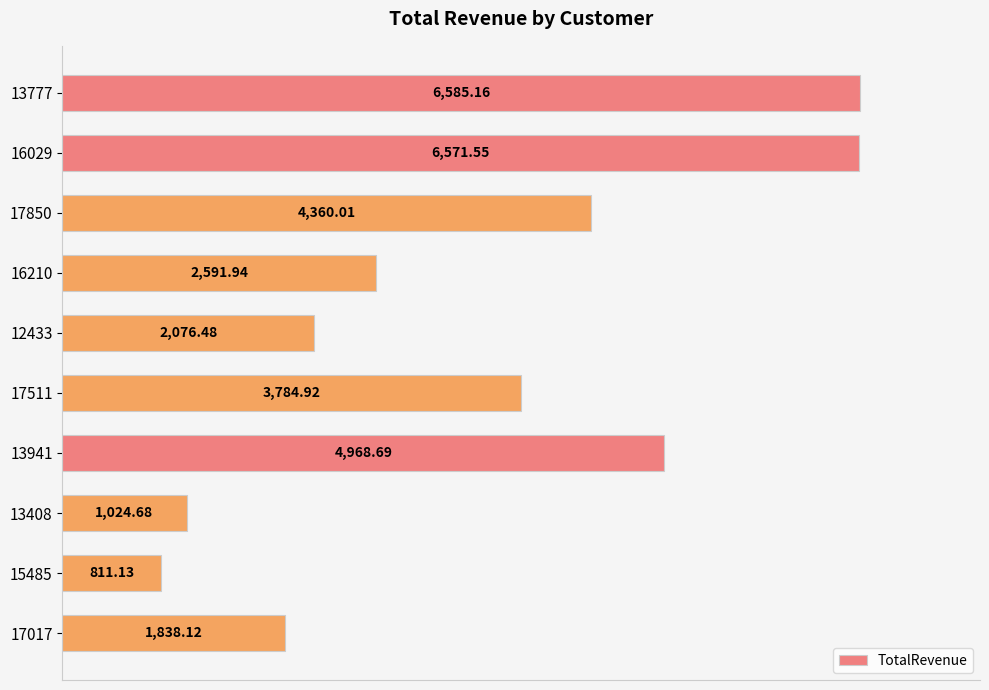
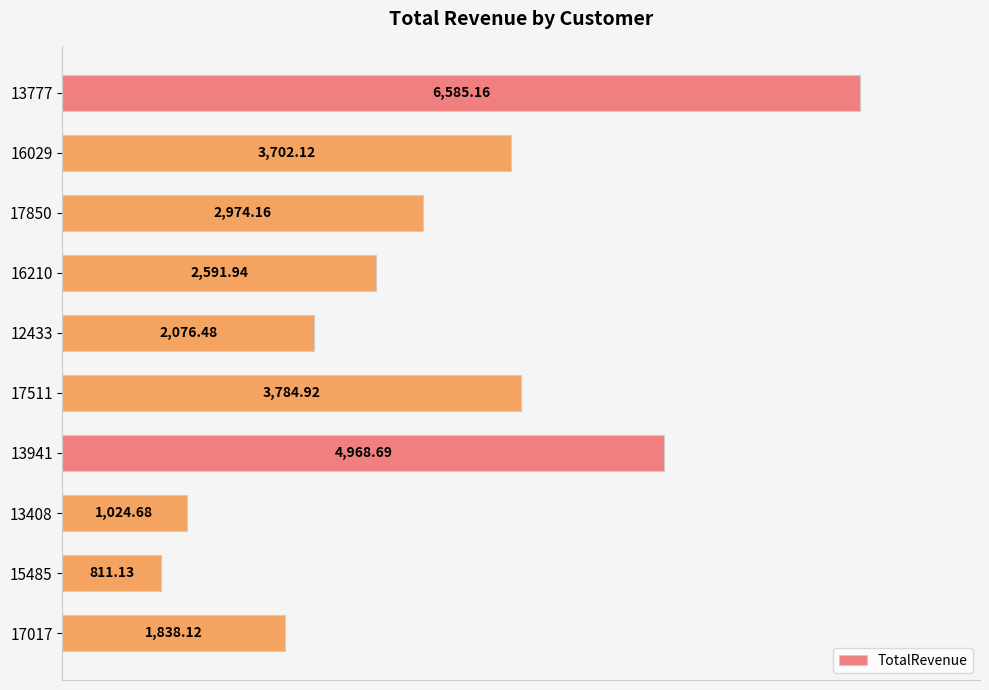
16029: 6,571.55 -> 3,702.12
17850: 4,360.01 -> 2,974.16
